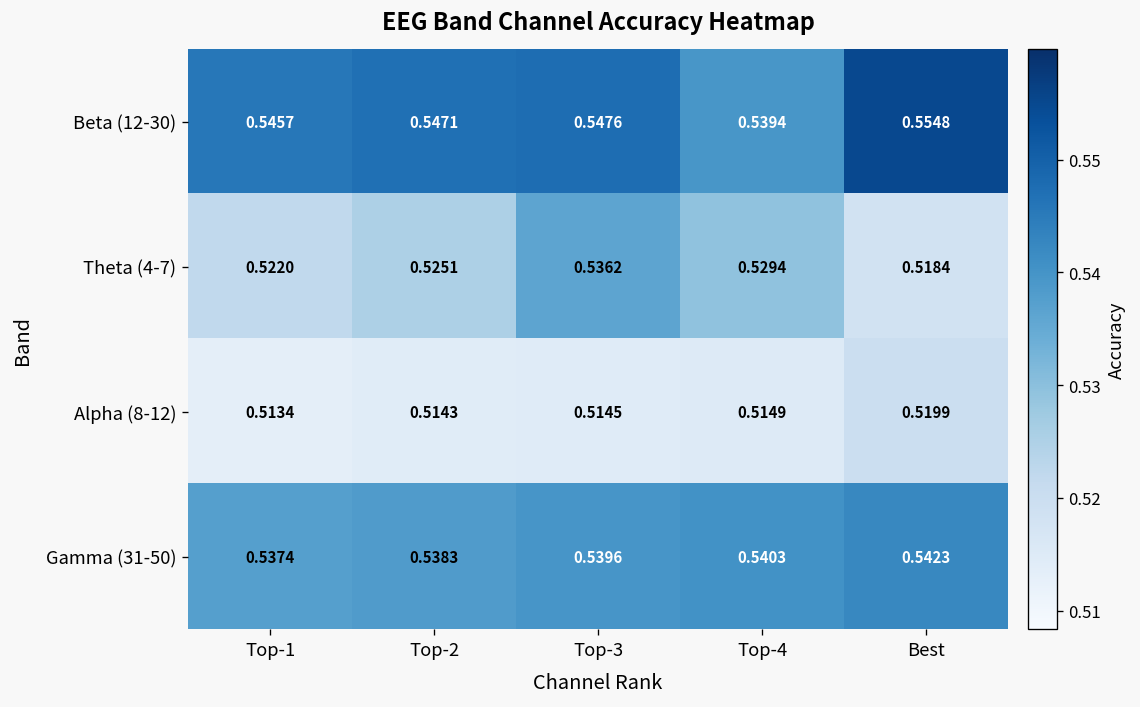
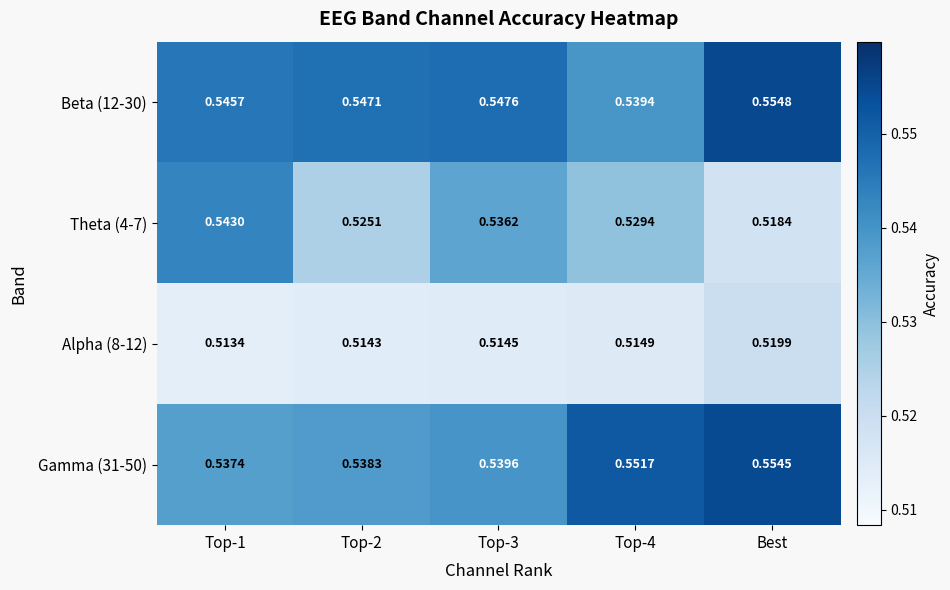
Theta (4-7), Top-1: 0.5220 -> 0.5430
Gamma (31-50), Top-4: 0.5403 -> 0.5517
Gamma (31-50), Best: 0.5423 -> 0.5545
